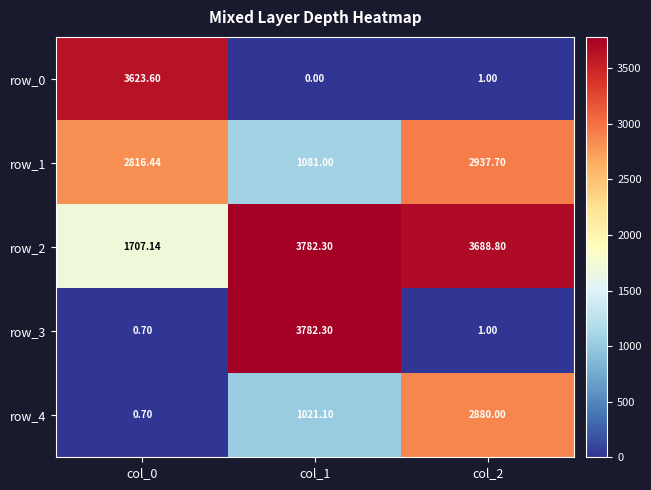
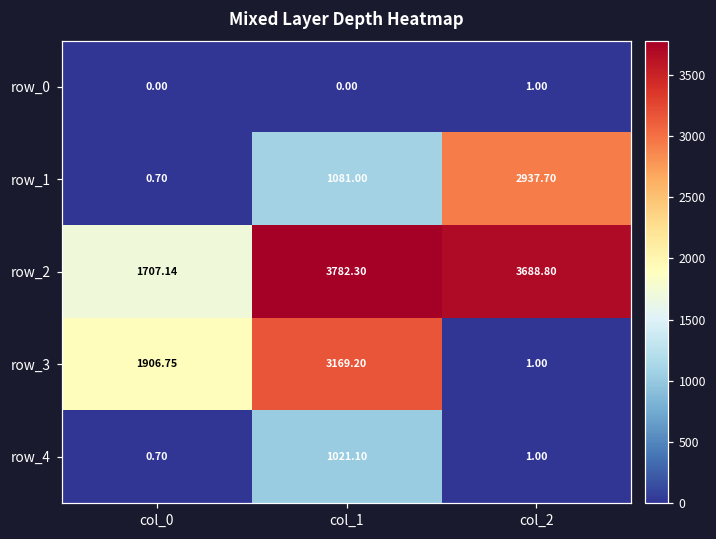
row_0, col_0: 3623.60 -> 0.00
row_1, col_0: 2816.44 -> 0.70
row_3, col_0: 0.70 -> 1906.75
row_3, col_1: 3782.30 -> 3169.20
row_4, col_2: 2880.00 -> 1.00
